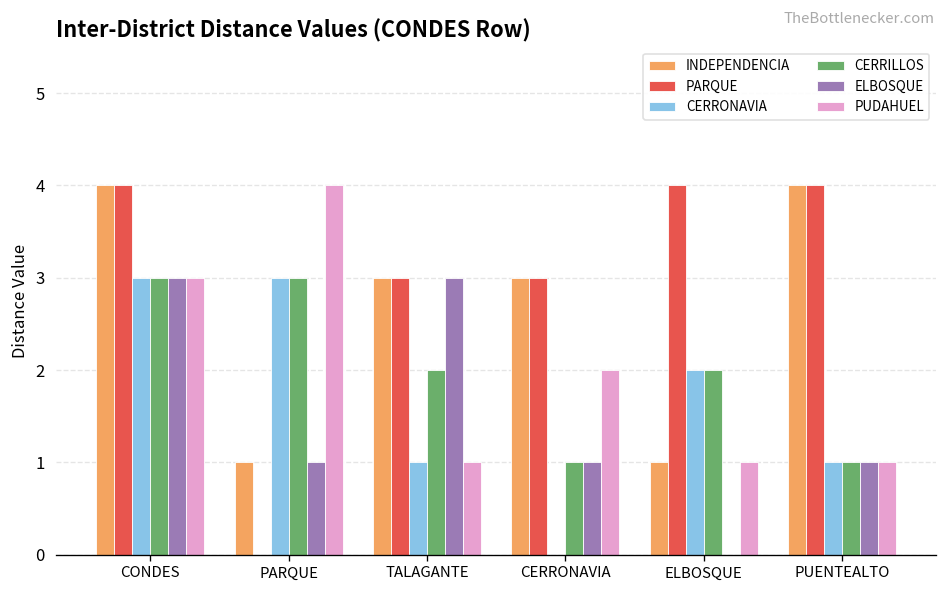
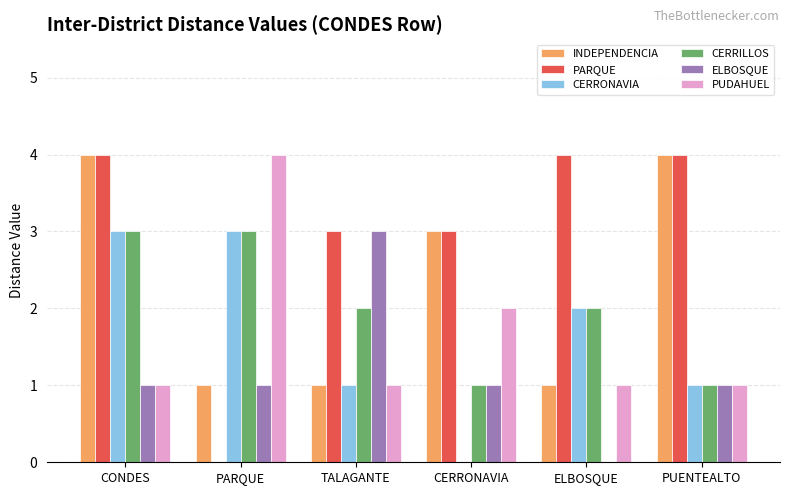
ELBOSQUE, CONDES: 3 -> 1
PUDAHUEL, CONDES: 3 -> 1
INDEPENDENCIA, TALAGANTE: 3 -> 1
